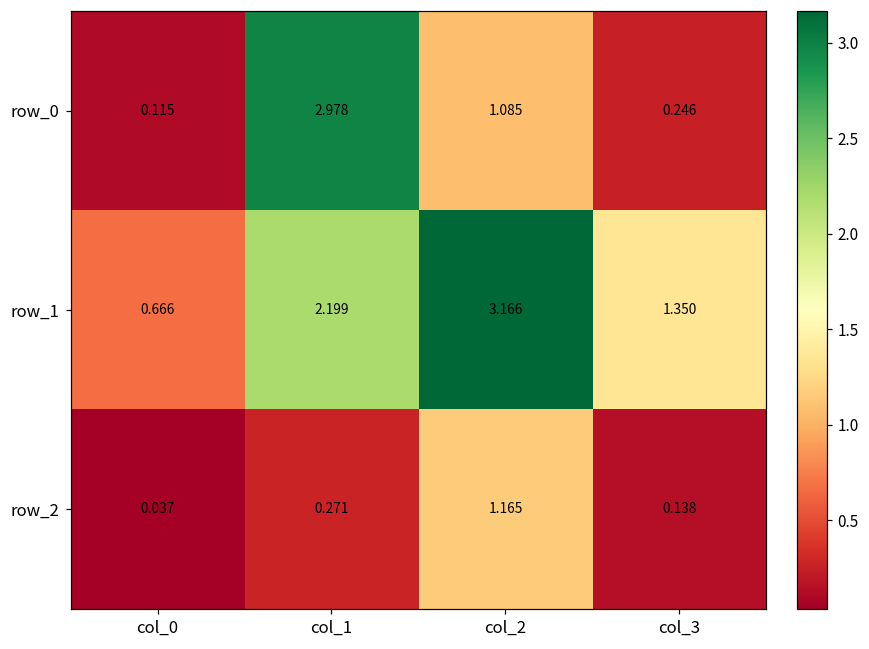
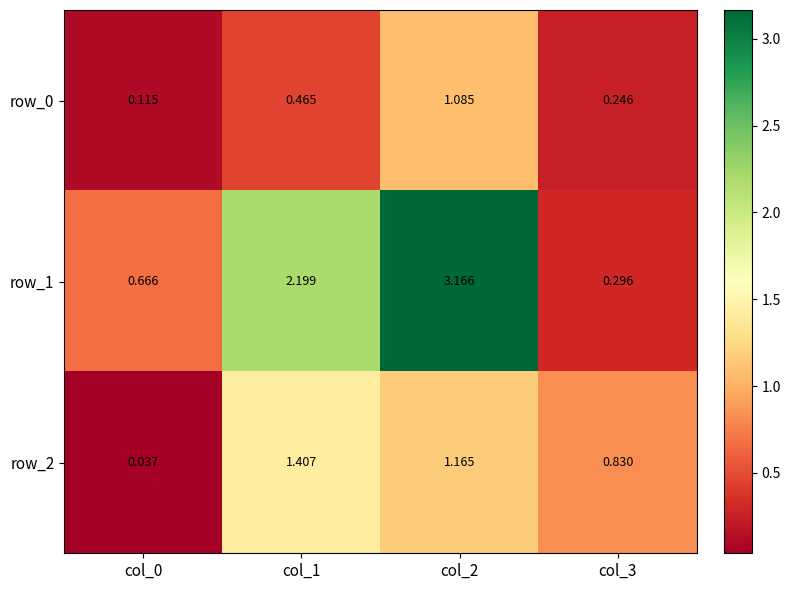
row_0, col_1: 2.978 -> 0.465
row_1, col_3: 1.350 -> 0.296
row_2, col_1: 0.271 -> 1.407
row_2, col_3: 0.138 -> 0.830
